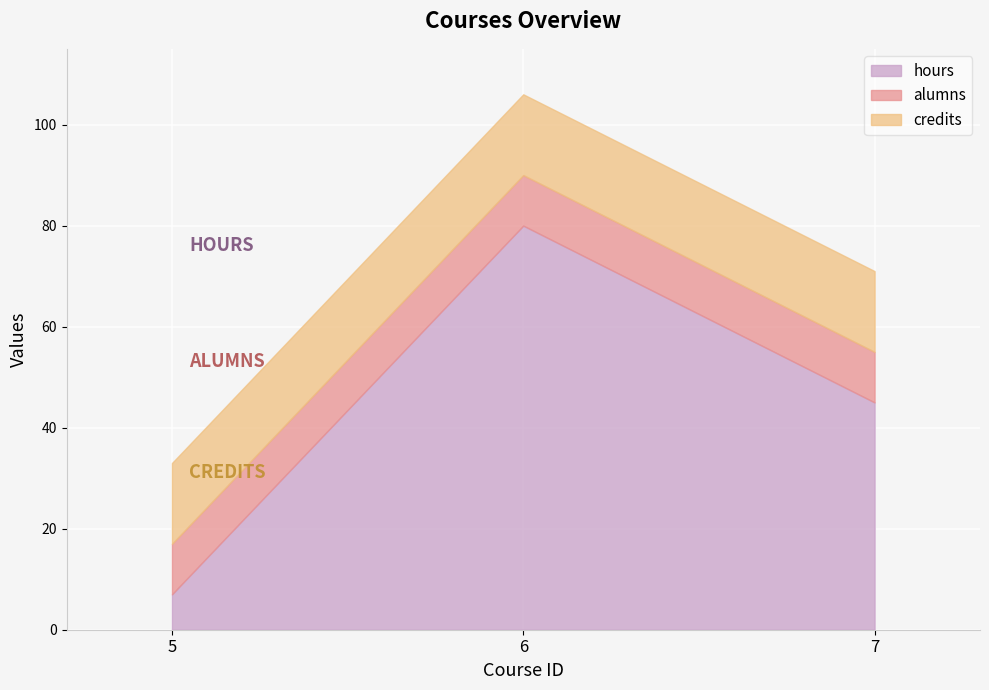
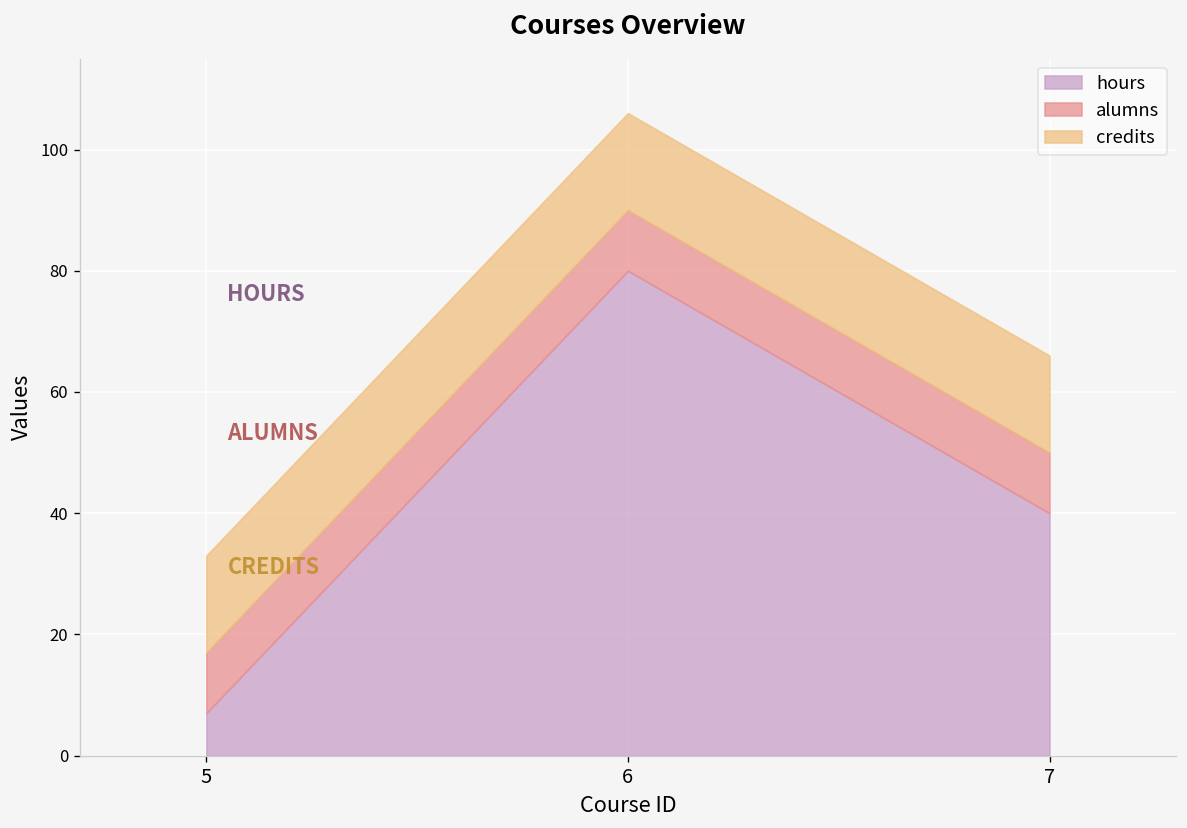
hours, 7: 45 -> 40
